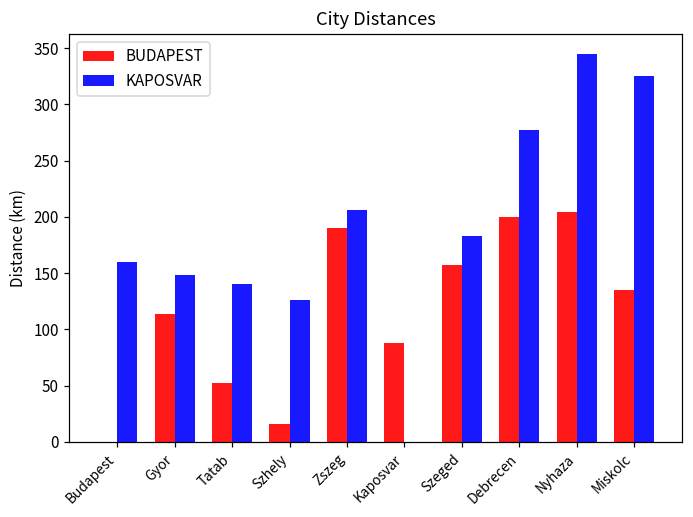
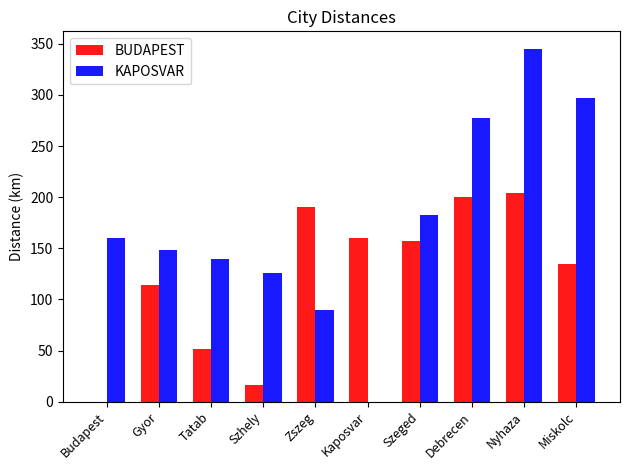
KAPOSVAR, Zszeg: 206 -> 90
BUDAPEST, Kaposvar: 88 -> 160
KAPOSVAR, Miskolc: 325 -> 297
